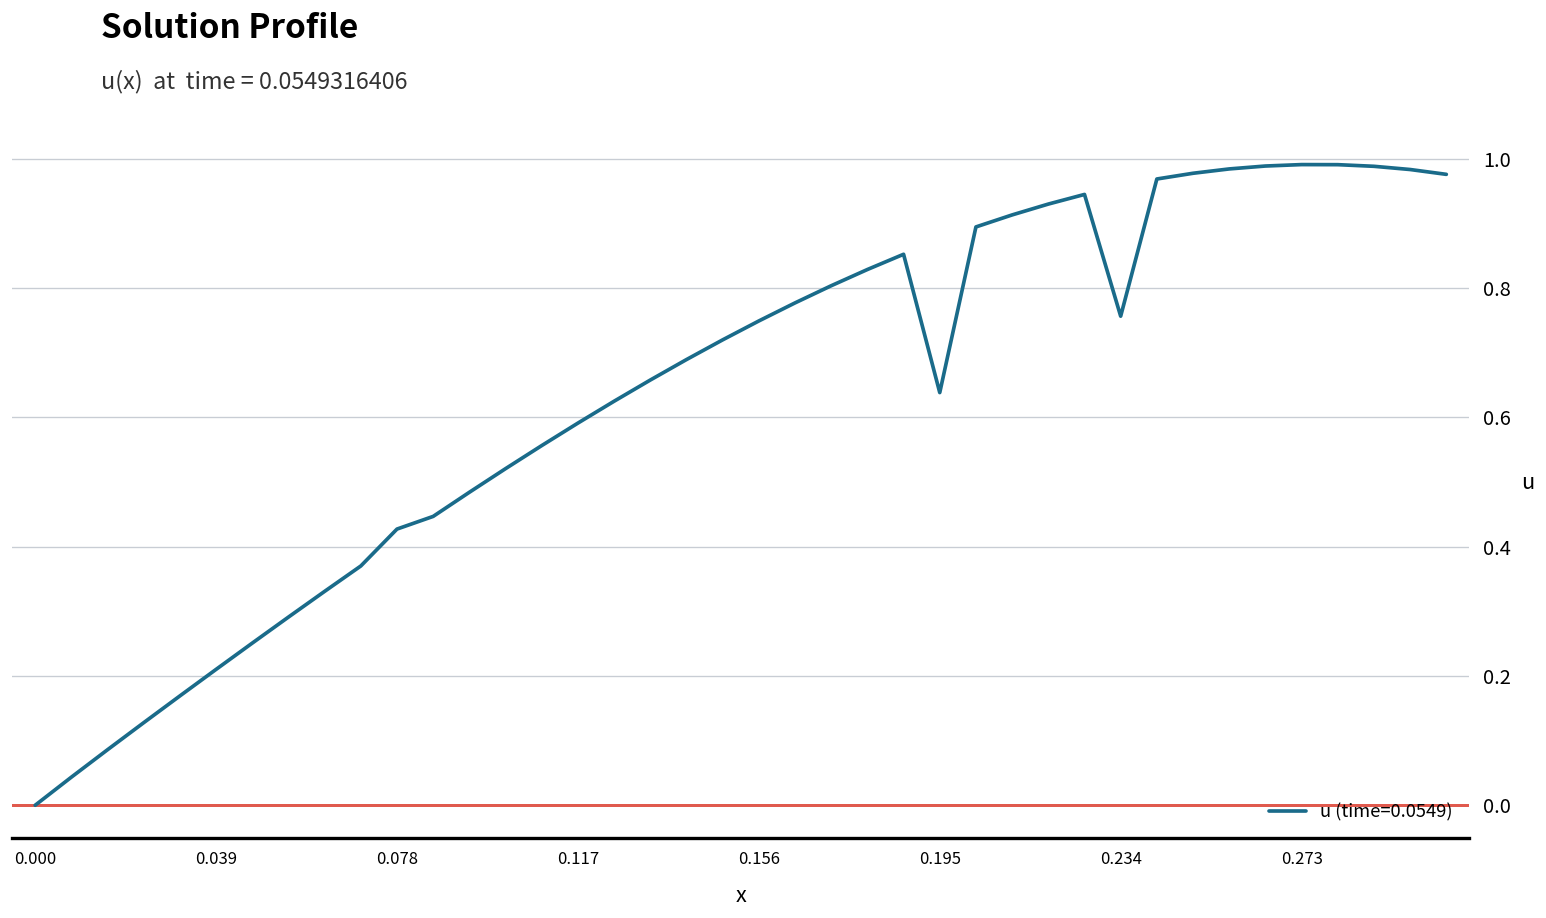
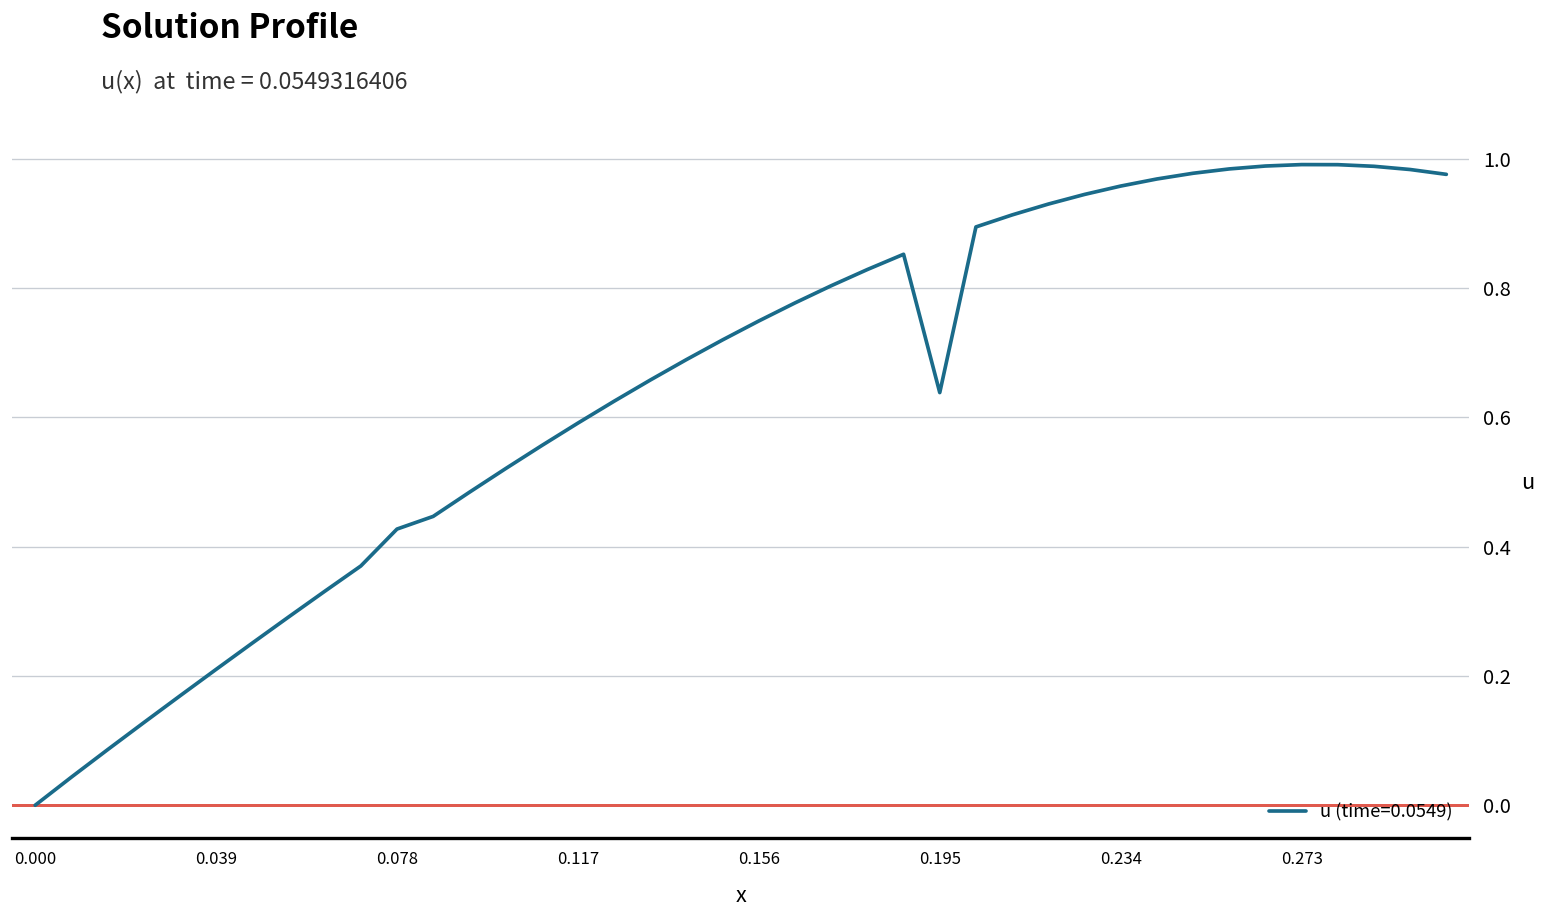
0.234: 0.76 -> 0.96
